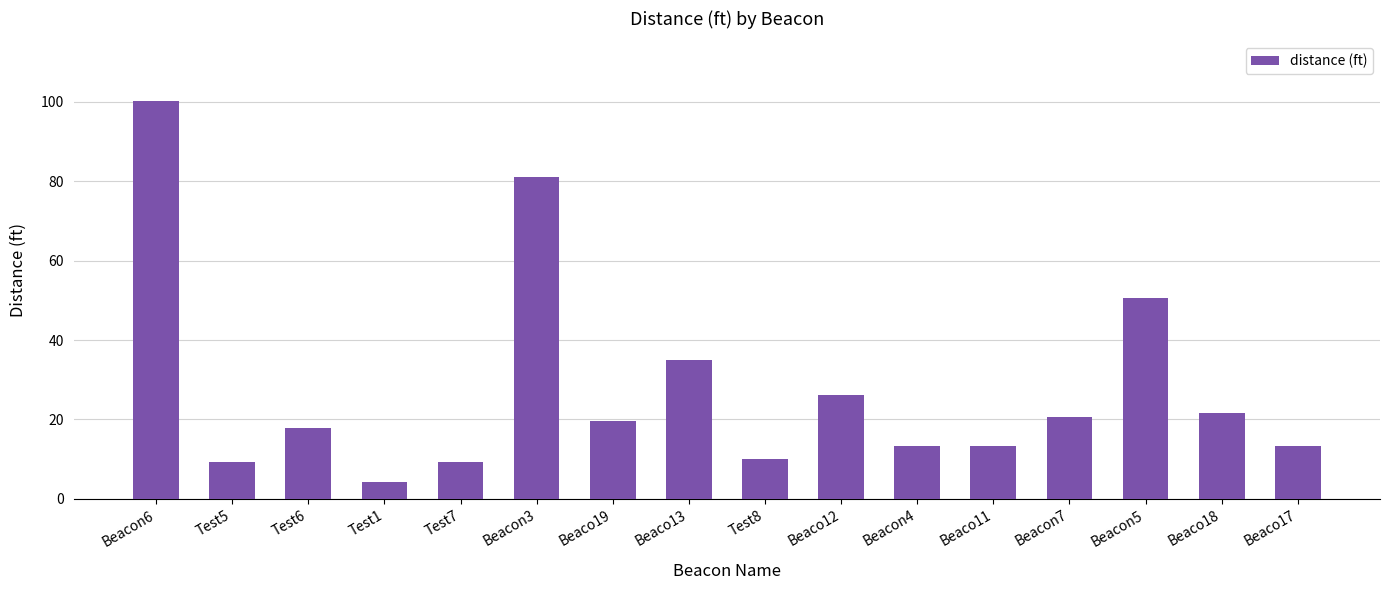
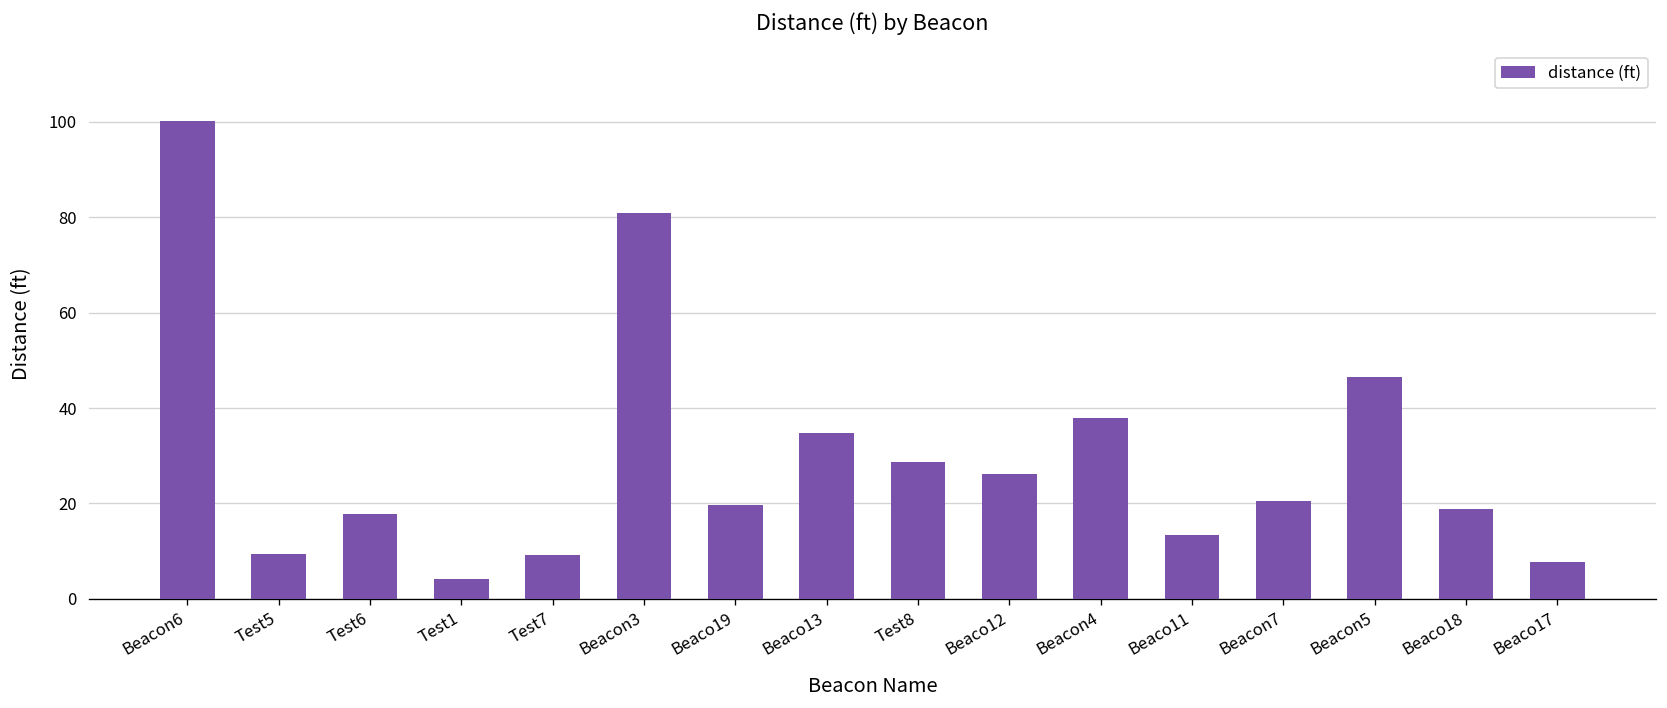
Test8: 10 -> 29
Beacon4: 13 -> 38
Beacon5: 51 -> 46
Beaco18: 22 -> 19
Beaco17: 13 -> 8
